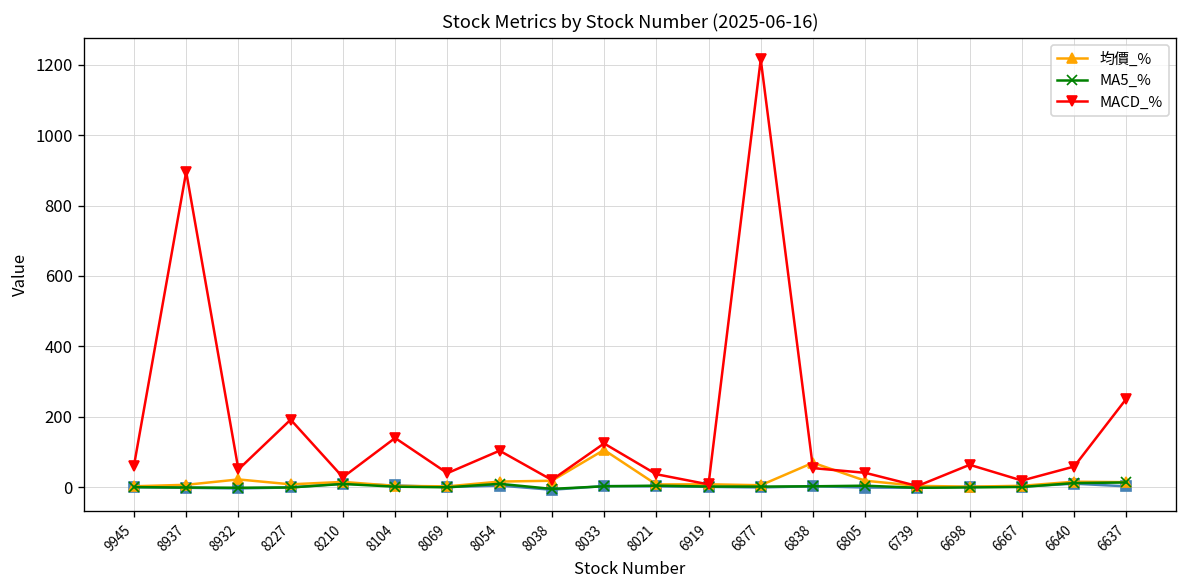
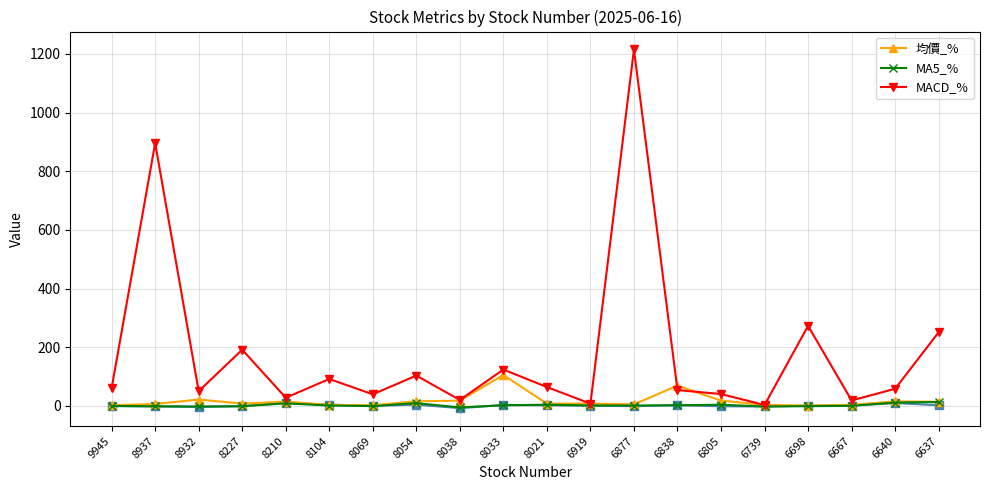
MACD_%, 8104: 140 -> 90
MACD_%, 8021: 40 -> 60
MACD_%, 6698: 60 -> 270
